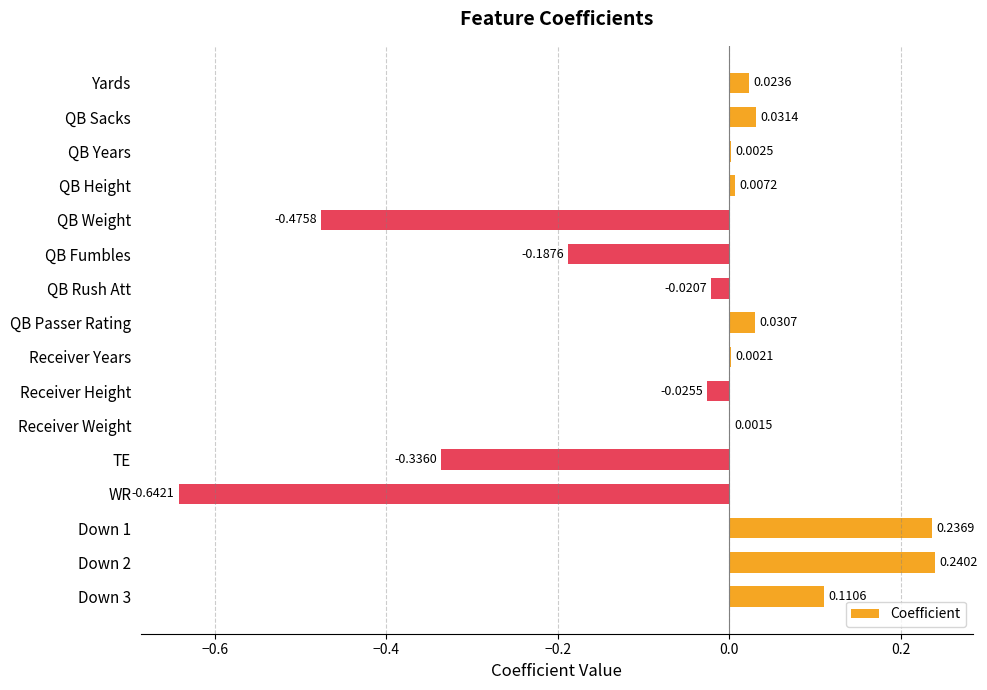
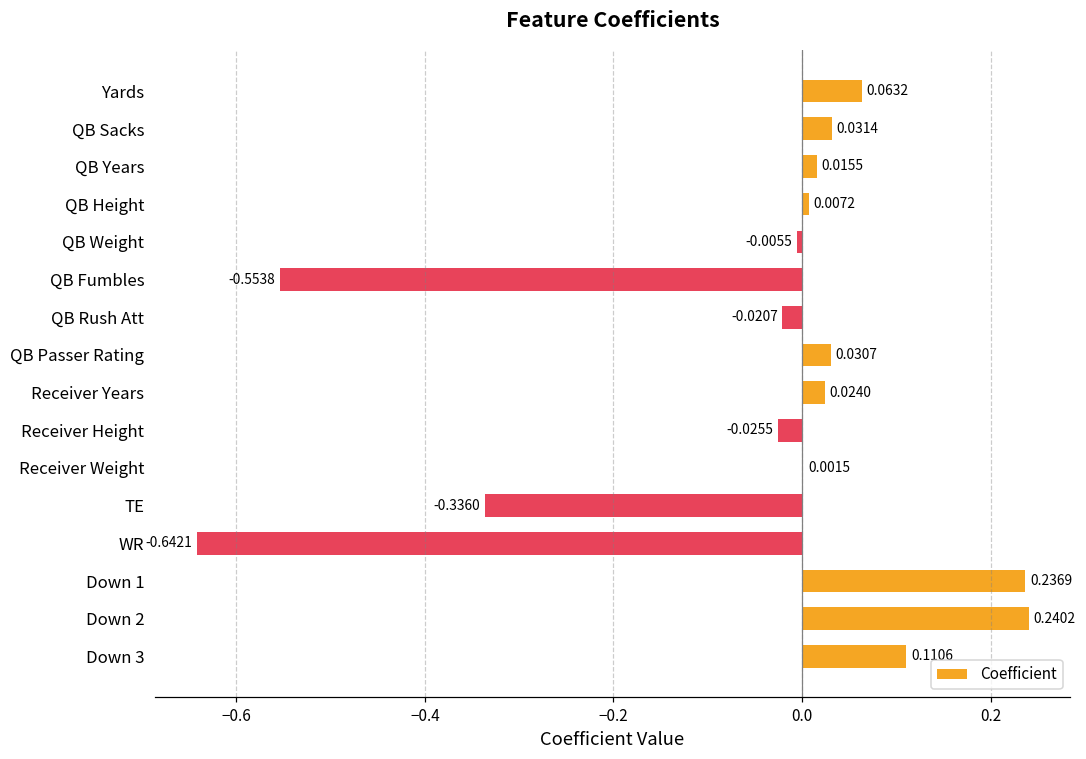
Yards: 0.0236 -> 0.0632
QB Years: 0.0025 -> 0.0155
QB Weight: -0.4758 -> -0.0055
QB Fumbles: -0.1876 -> -0.5538
Receiver Years: 0.0021 -> 0.0240
